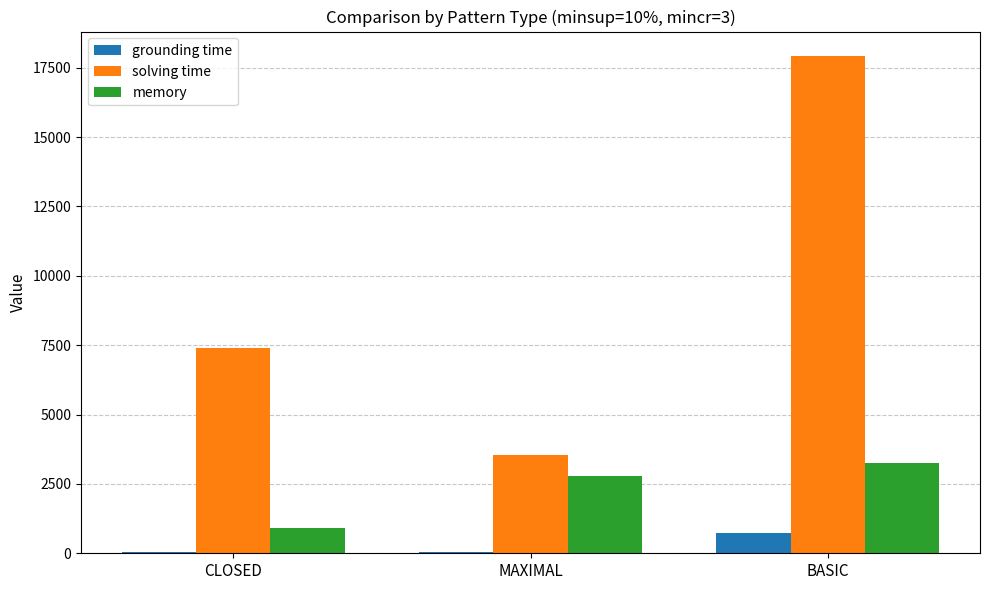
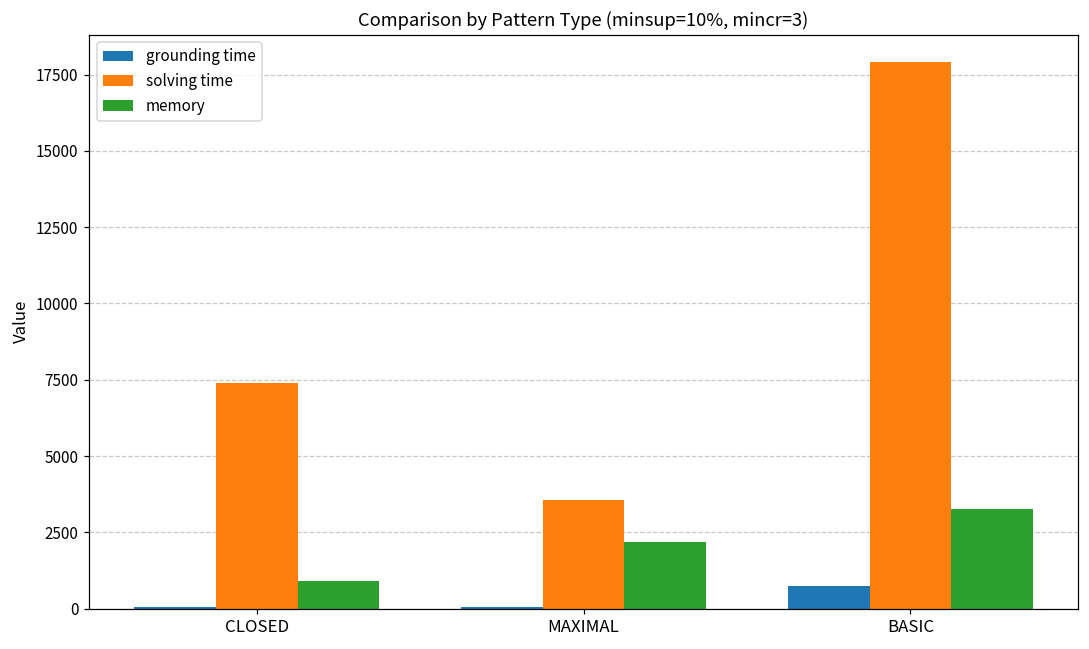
memory, MAXIMAL: 2800 -> 2200
